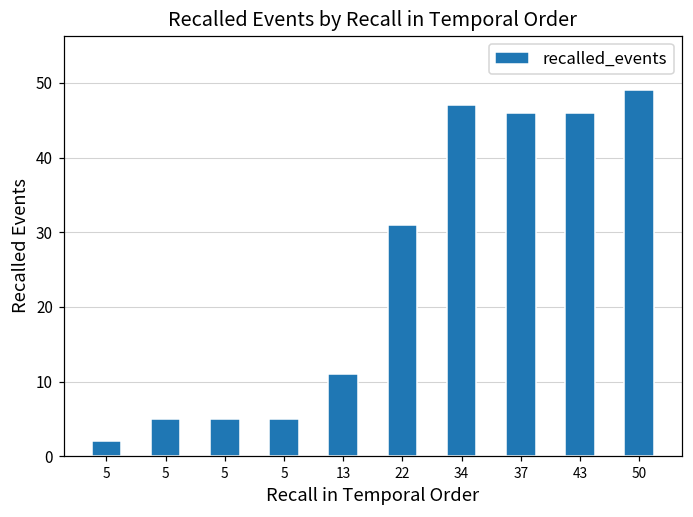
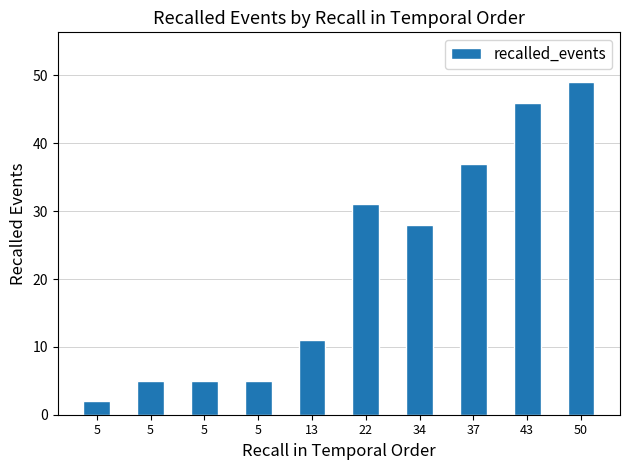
34: 47 -> 28
37: 46 -> 37
